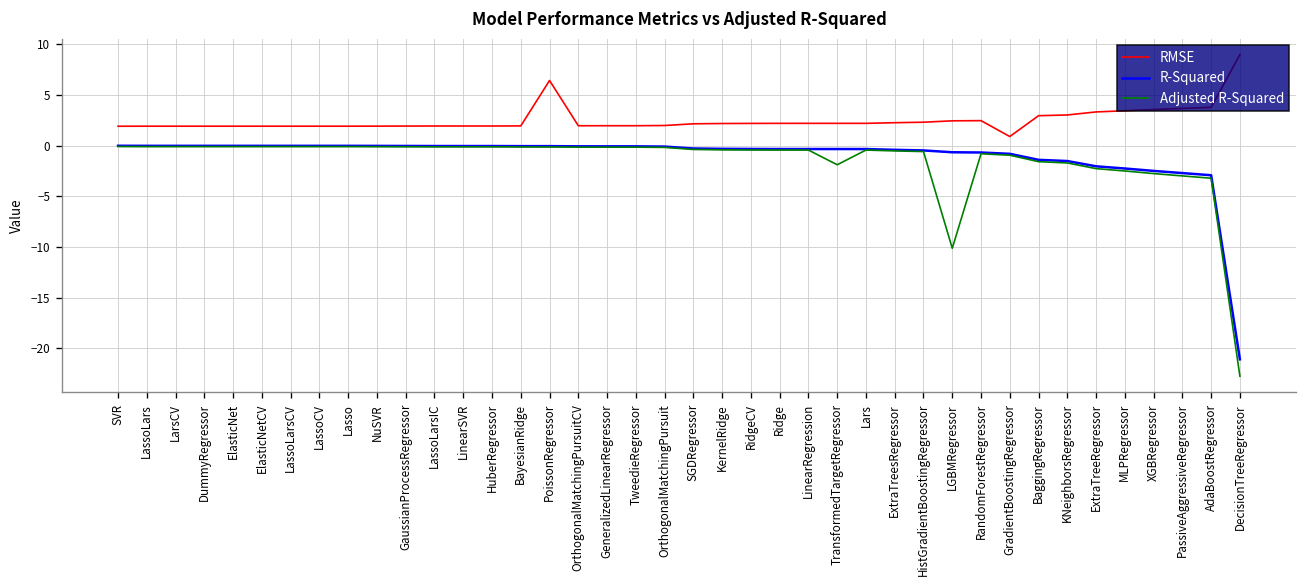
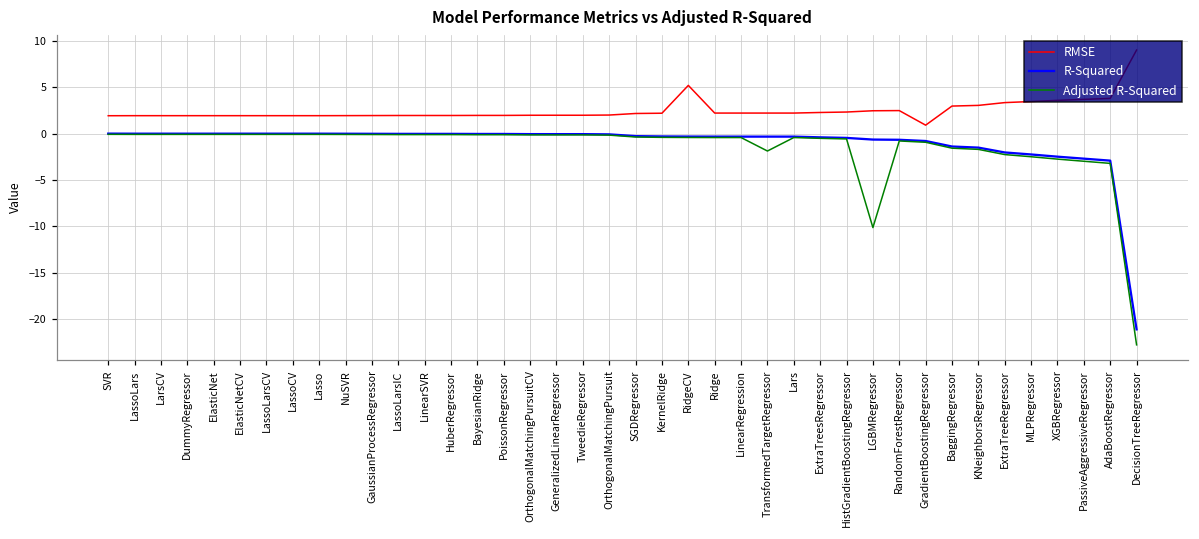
RMSE, PoissonRegressor: 6 -> 2
RMSE, RidgeCV: 2 -> 5
